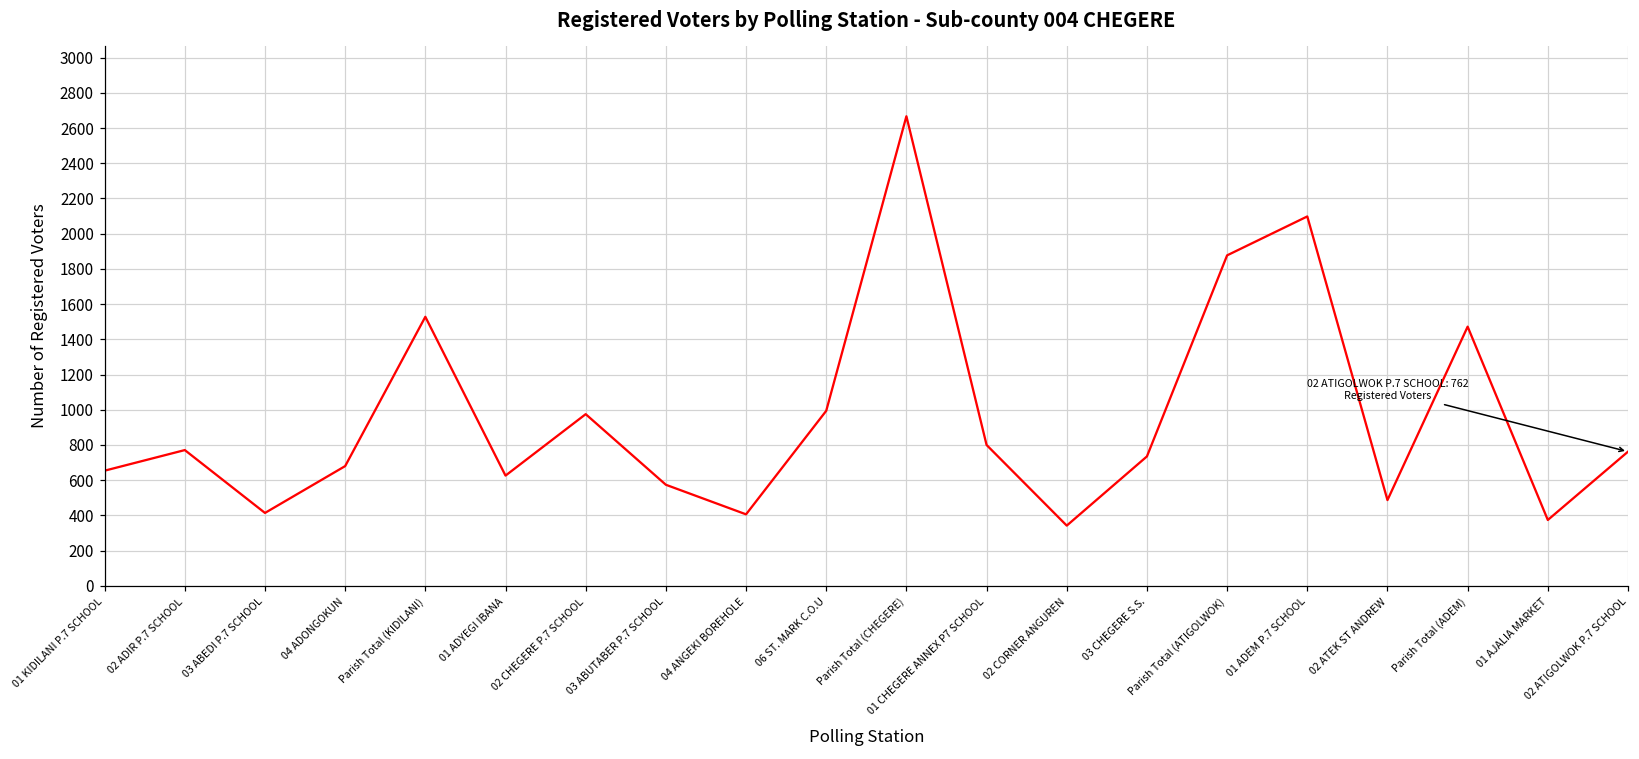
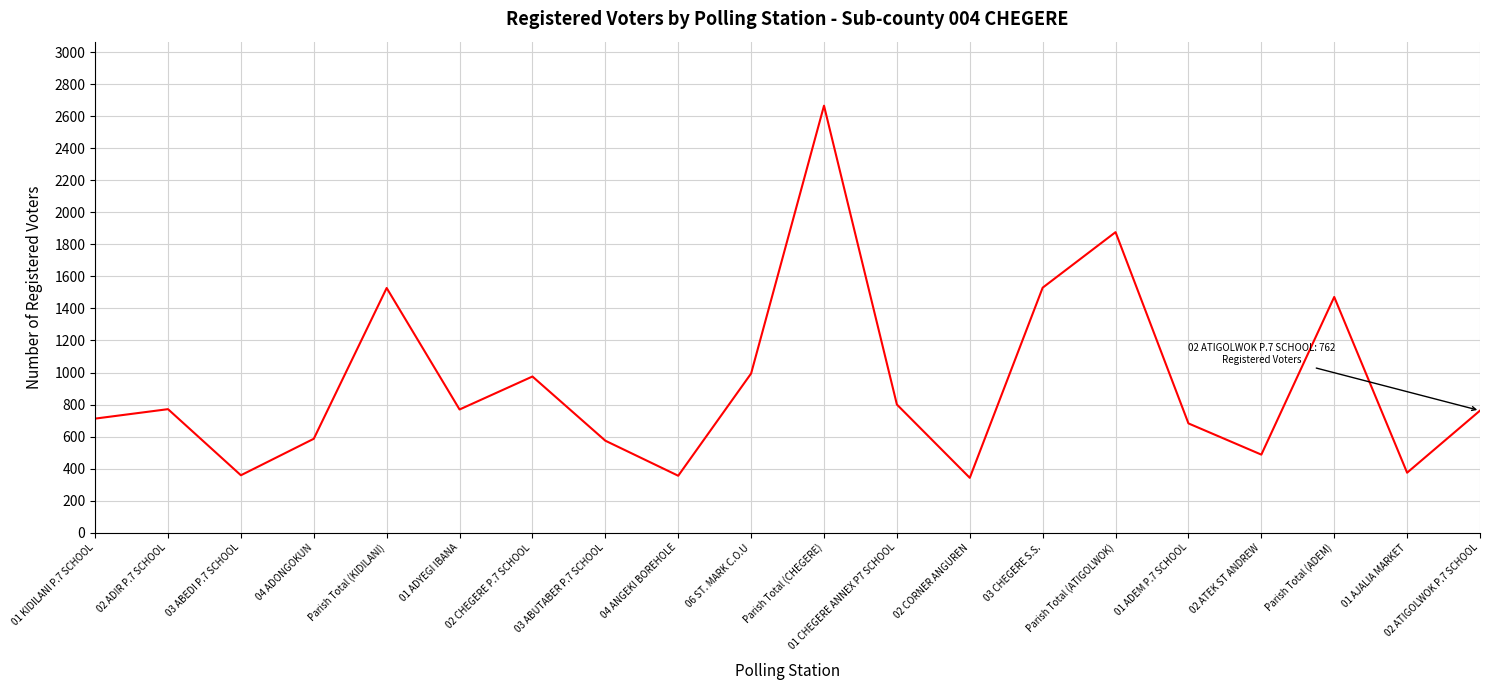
01 KIDILANI P.7 SCHOOL: 650 -> 710
03 ABEDI P.7 SCHOOL: 410 -> 360
04 ADONGOKUN: 680 -> 590
01 ADYEGI IBANA: 630 -> 770
04 ANGEKI BOREHOLE: 410 -> 360
03 CHEGERE S.S.: 740 -> 1530
01 ADEM P.7 SCHOOL: 2100 -> 680
